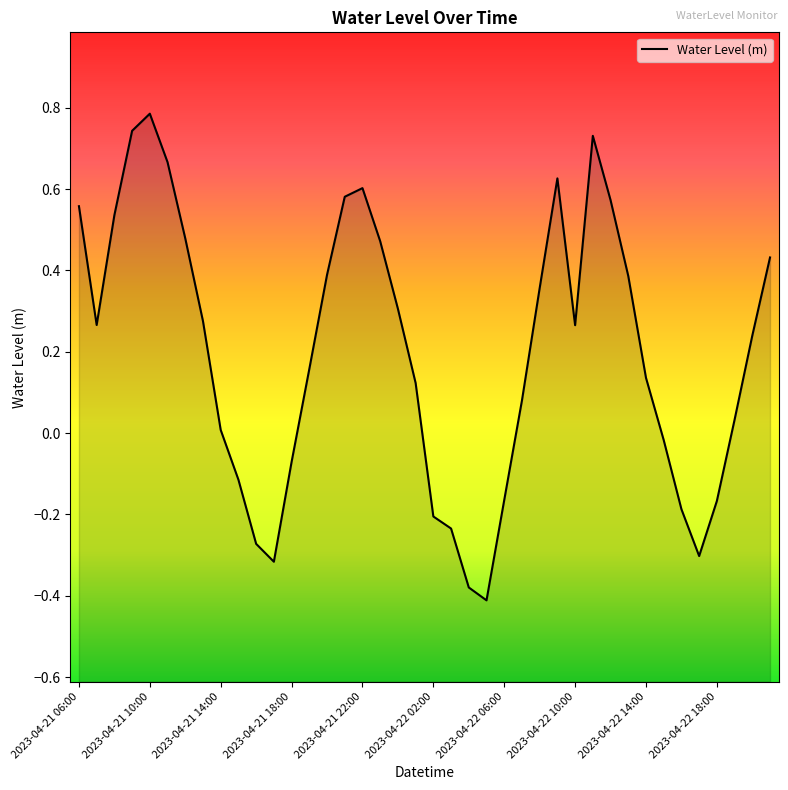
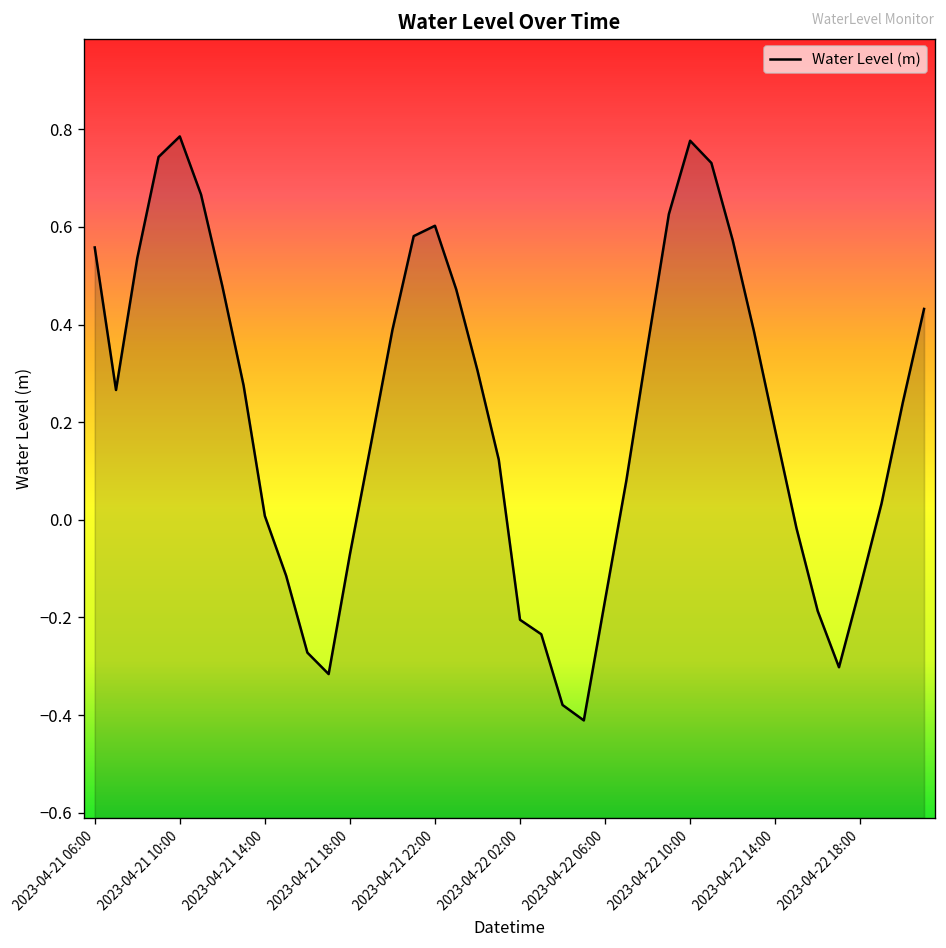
2023-04-22 10:00: 0.27 -> 0.78
2023-04-22 14:00: 0.14 -> 0.18
2023-04-22 18:00: -0.17 -> -0.14
